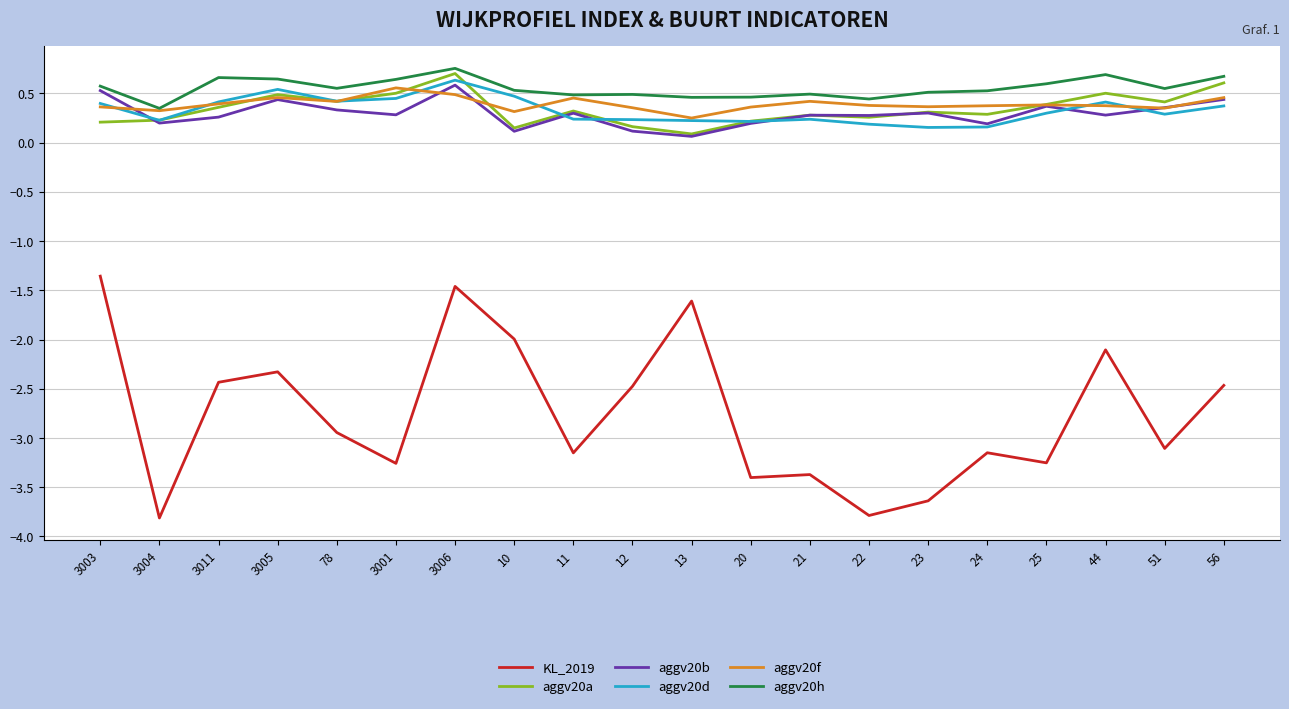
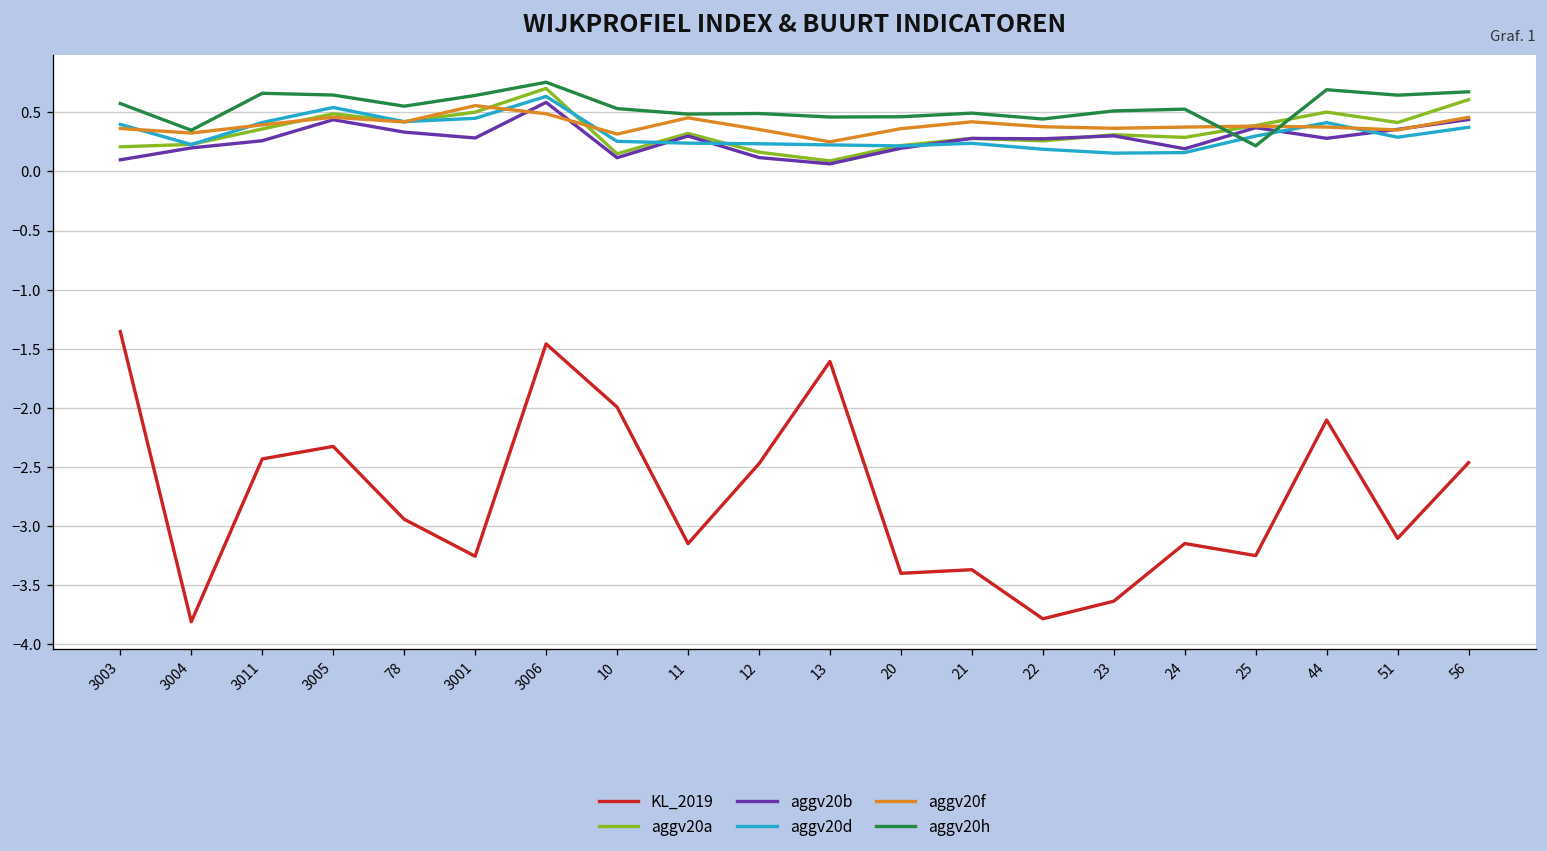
aggv20b, 3003: 0.5 -> 0.1
aggv20d, 10: 0.5 -> 0.3
aggv20h, 25: 0.6 -> 0.2
aggv20h, 51: 0.55 -> 0.65
